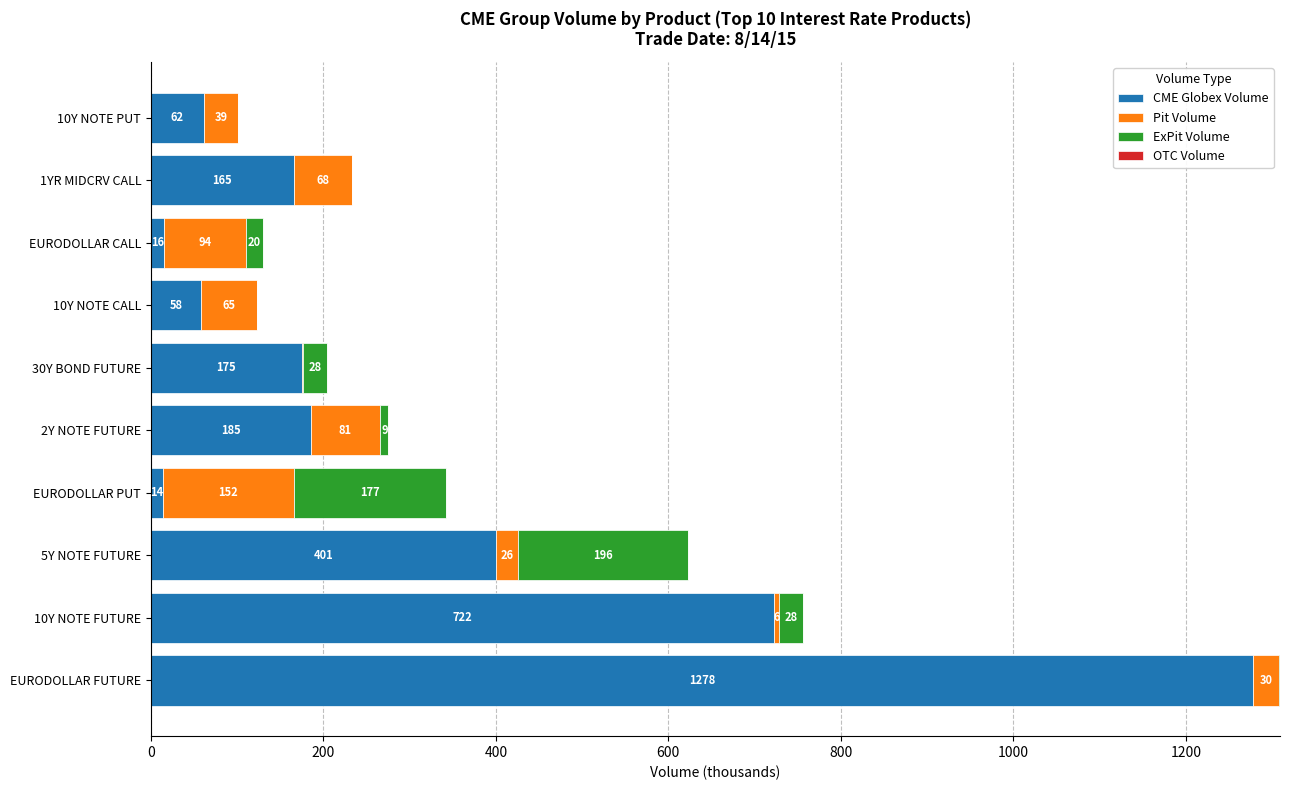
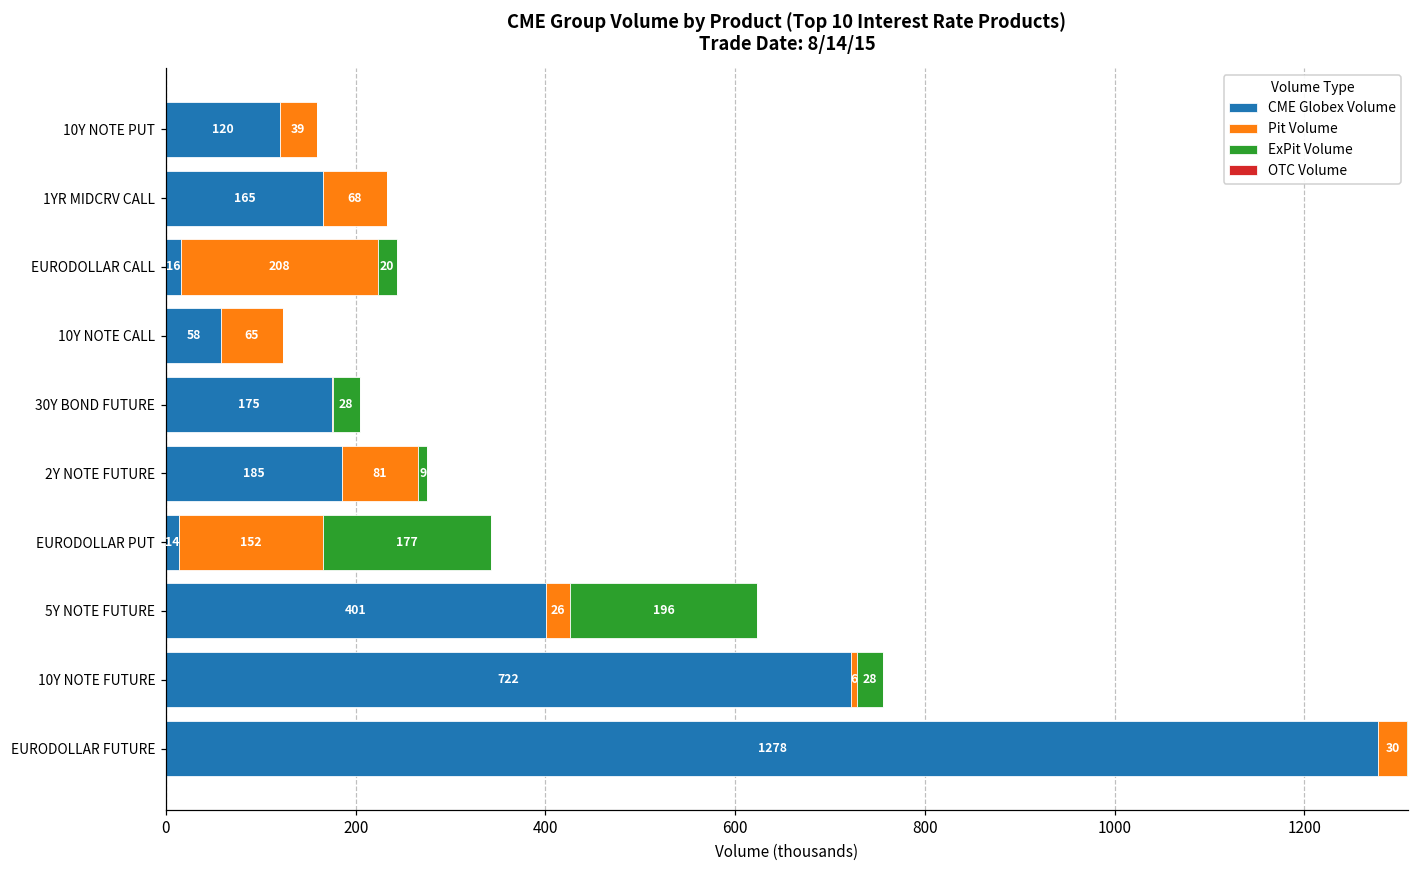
CME Globex Volume, 10Y NOTE PUT: 62 -> 120
Pit Volume, EURODOLLAR CALL: 94 -> 208
